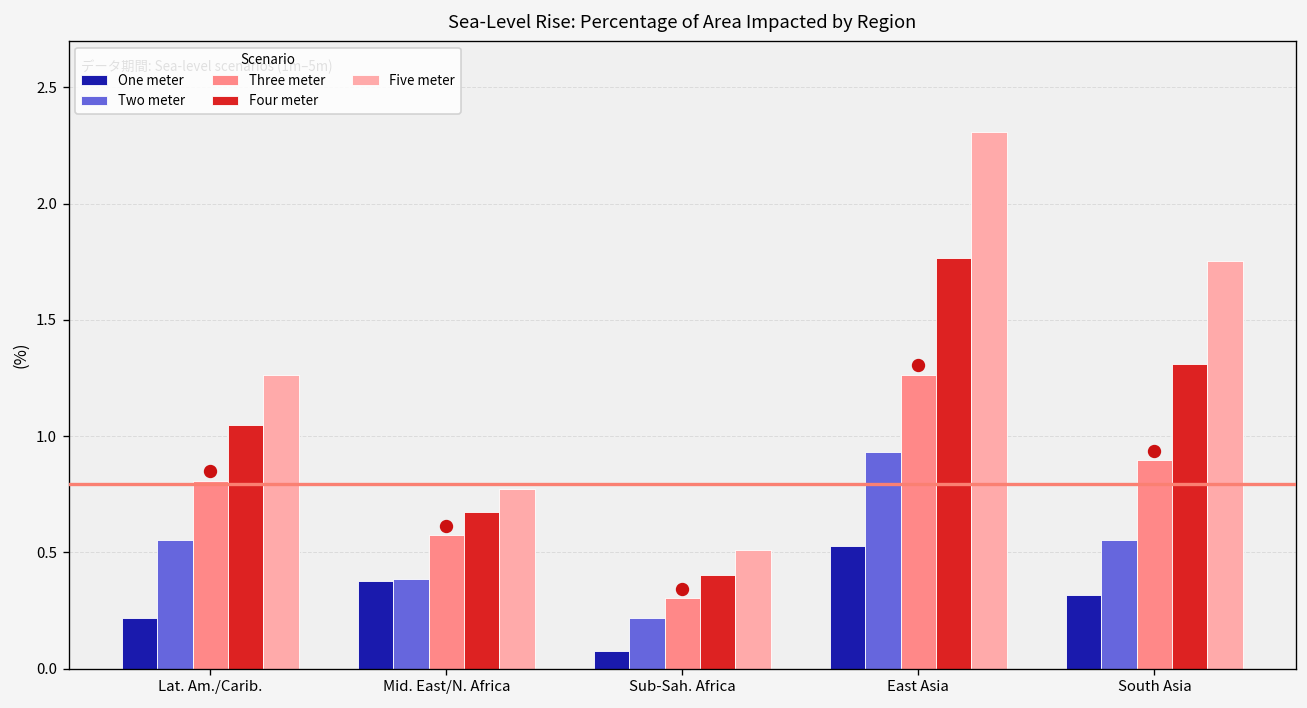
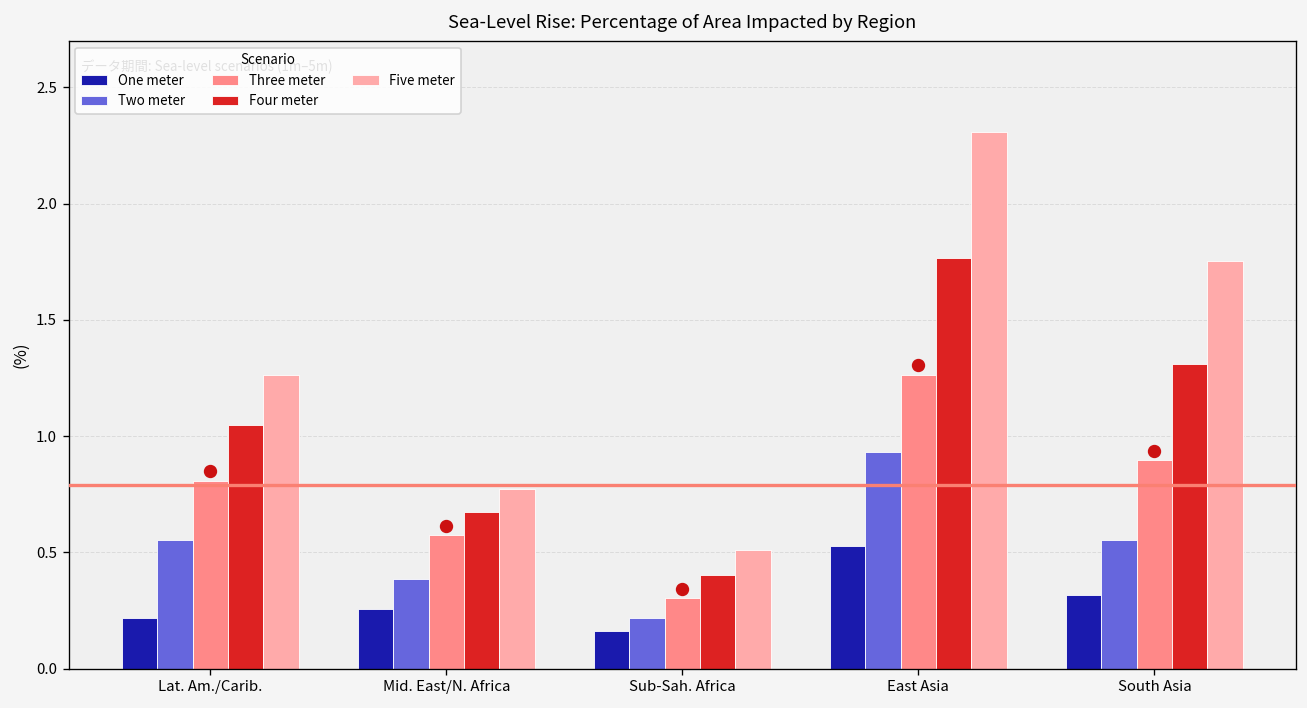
One meter, Mid. East/N. Africa: 0.38 -> 0.26
One meter, Sub-Sah. Africa: 0.08 -> 0.16
